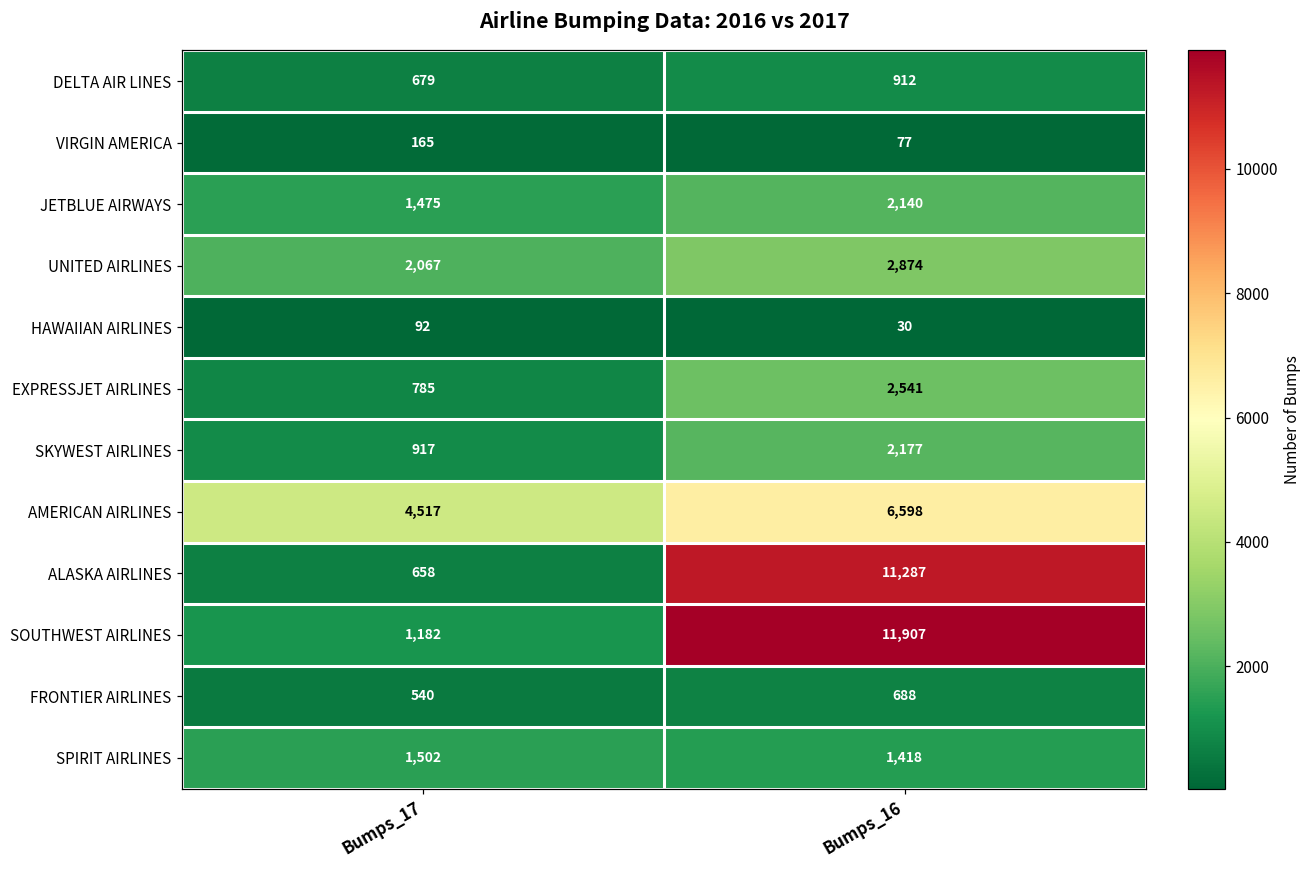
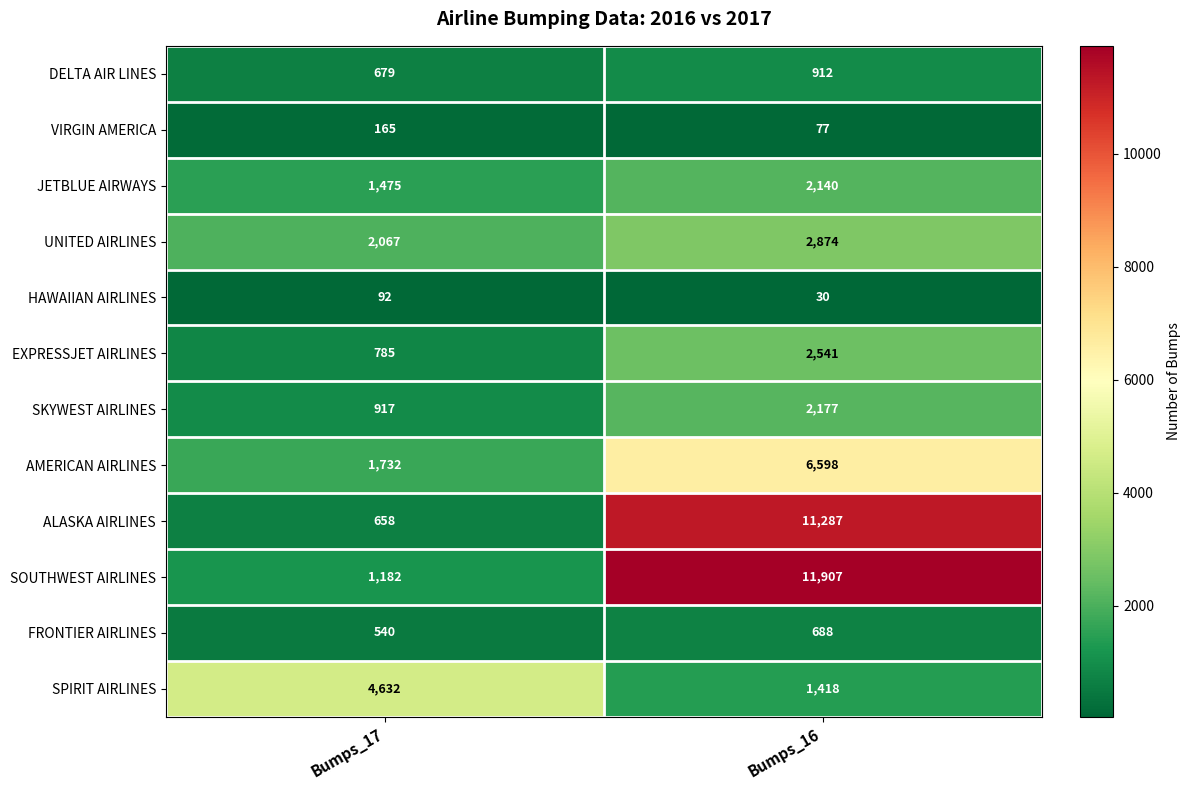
AMERICAN AIRLINES, Bumps_17: 4,517 -> 1,732
SPIRIT AIRLINES, Bumps_17: 1,502 -> 4,632
